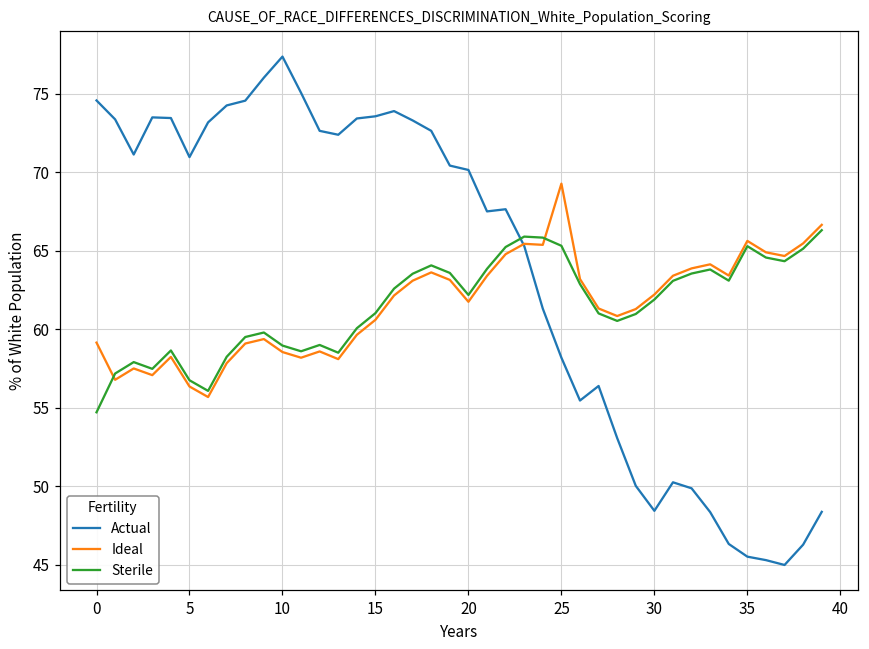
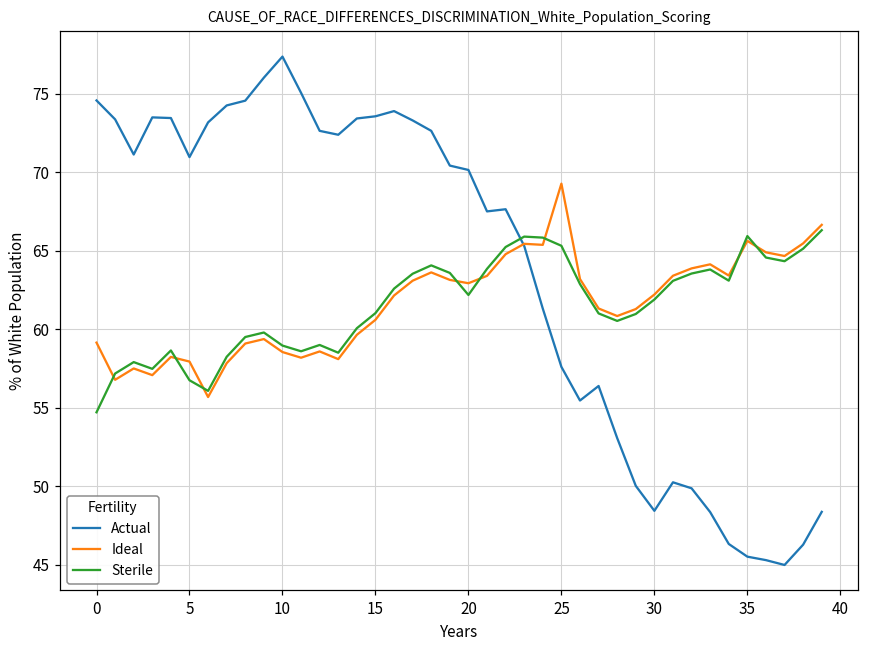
Ideal, 5: 56.4 -> 58.0
Ideal, 20: 61.8 -> 62.9
Actual, 25: 58.2 -> 57.6
Sterile, 35: 65.3 -> 65.9
